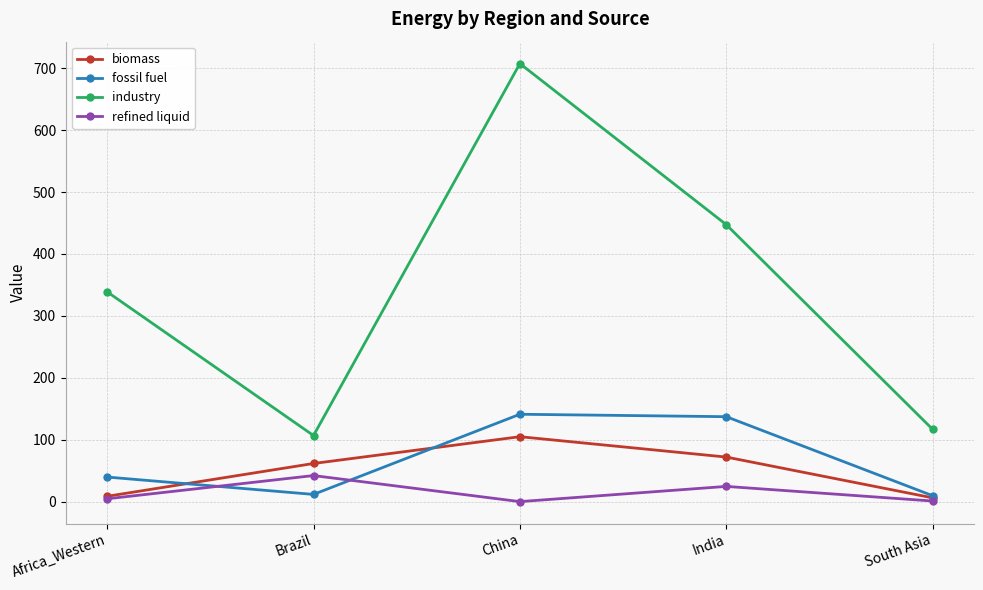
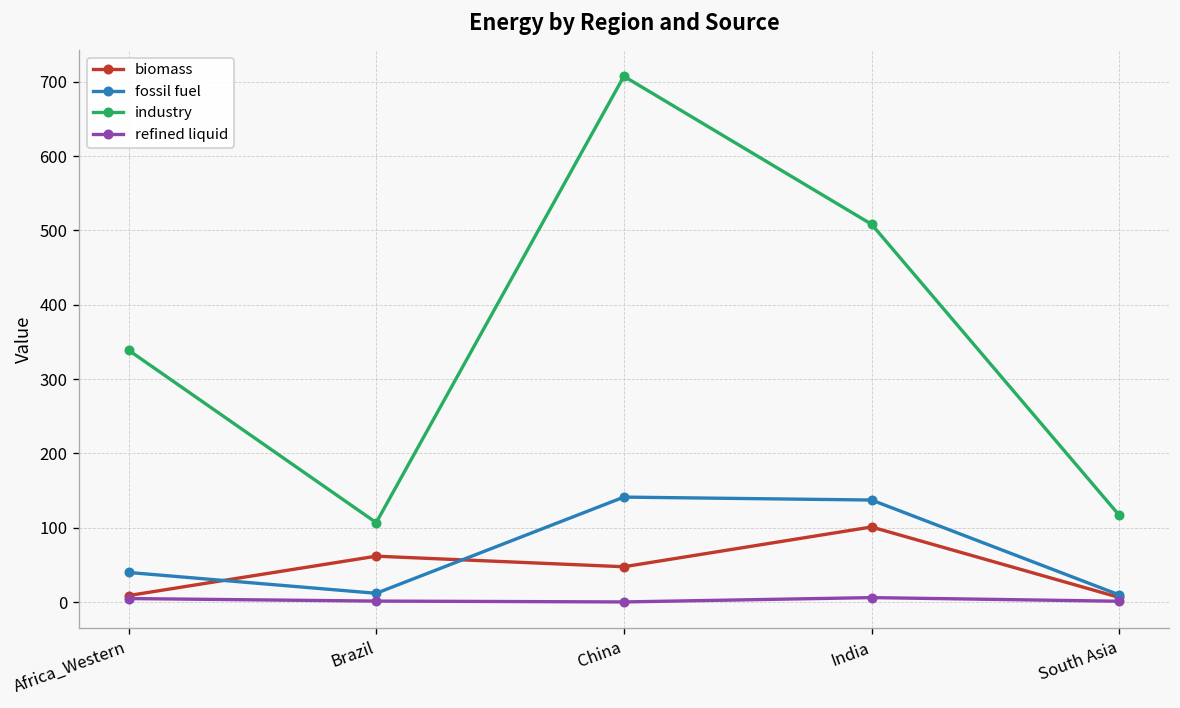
refined liquid, Brazil: 40 -> 0
biomass, China: 110 -> 50
biomass, India: 70 -> 100
industry, India: 450 -> 510
refined liquid, India: 20 -> 10
